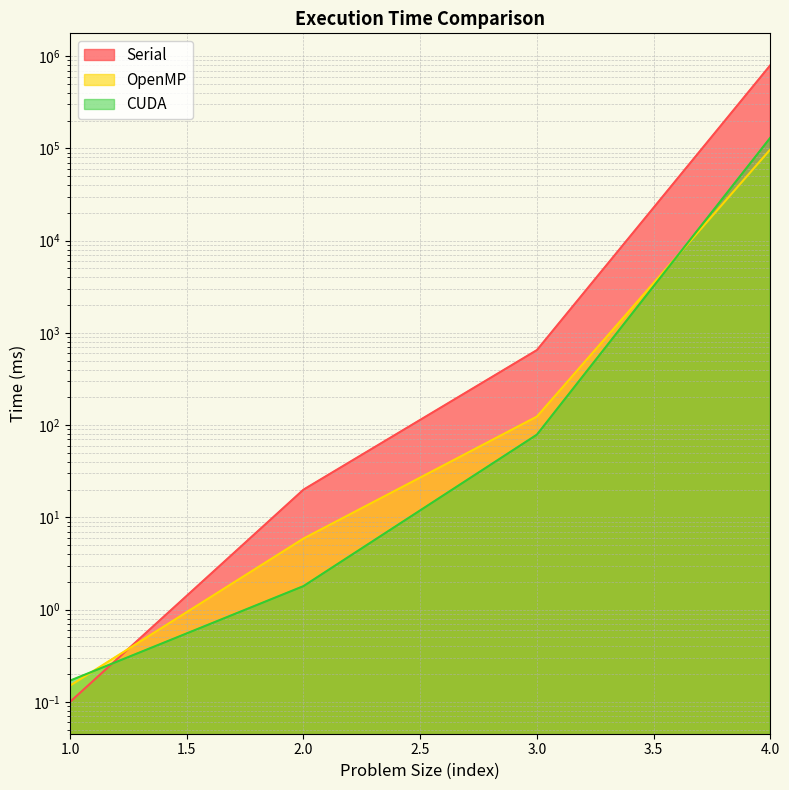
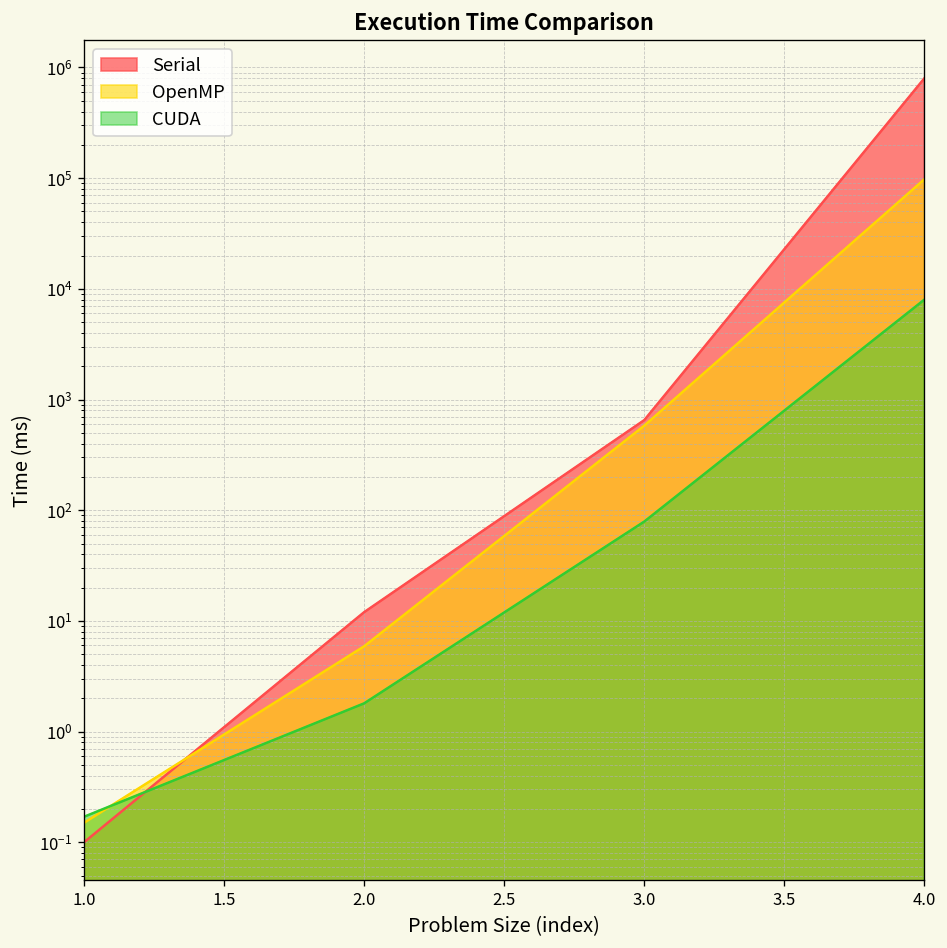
Serial, 2.0: 20 -> 12
OpenMP, 3.0: 120 -> 600
CUDA, 4.0: 130000 -> 8000
